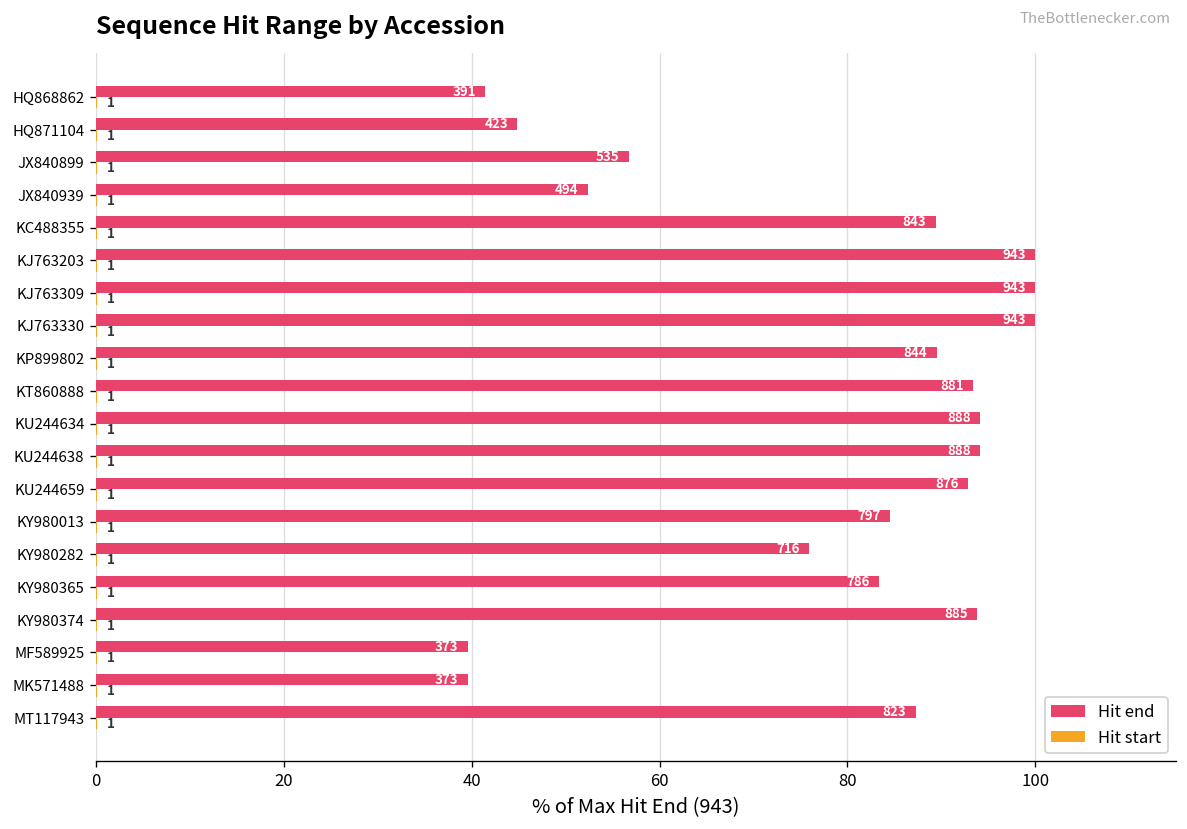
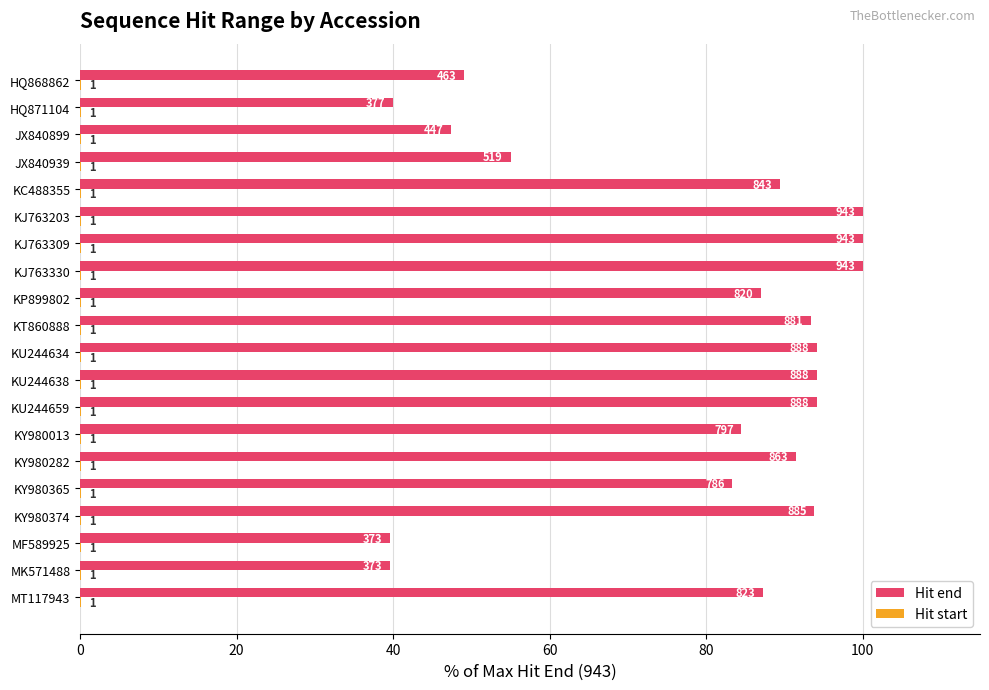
Hit end, HQ868862: 391 -> 463
Hit end, HQ871104: 423 -> 377
Hit end, JX840899: 535 -> 447
Hit end, JX840939: 494 -> 519
Hit end, KP899802: 844 -> 820
Hit end, KU244659: 876 -> 888
Hit end, KY980282: 716 -> 863
